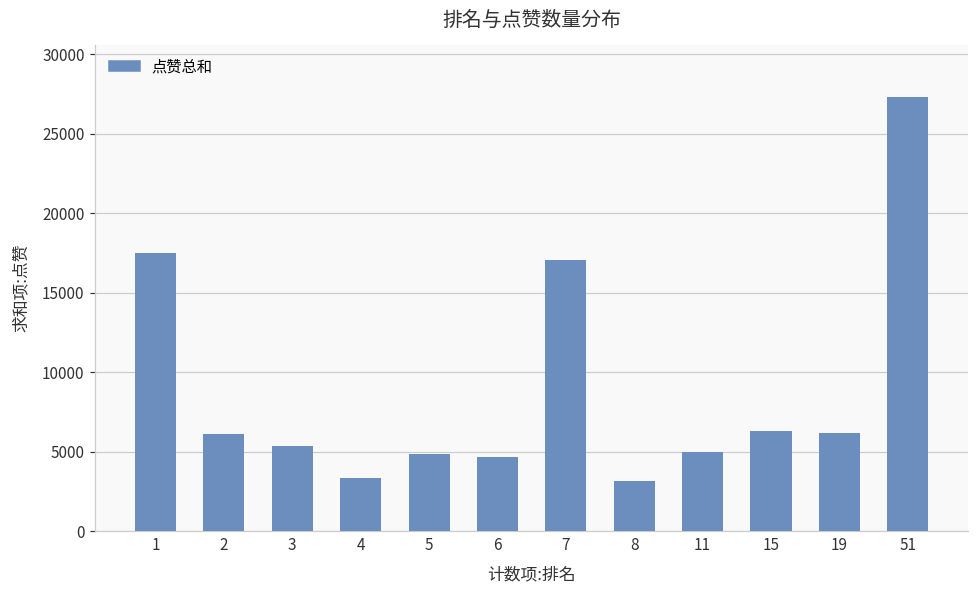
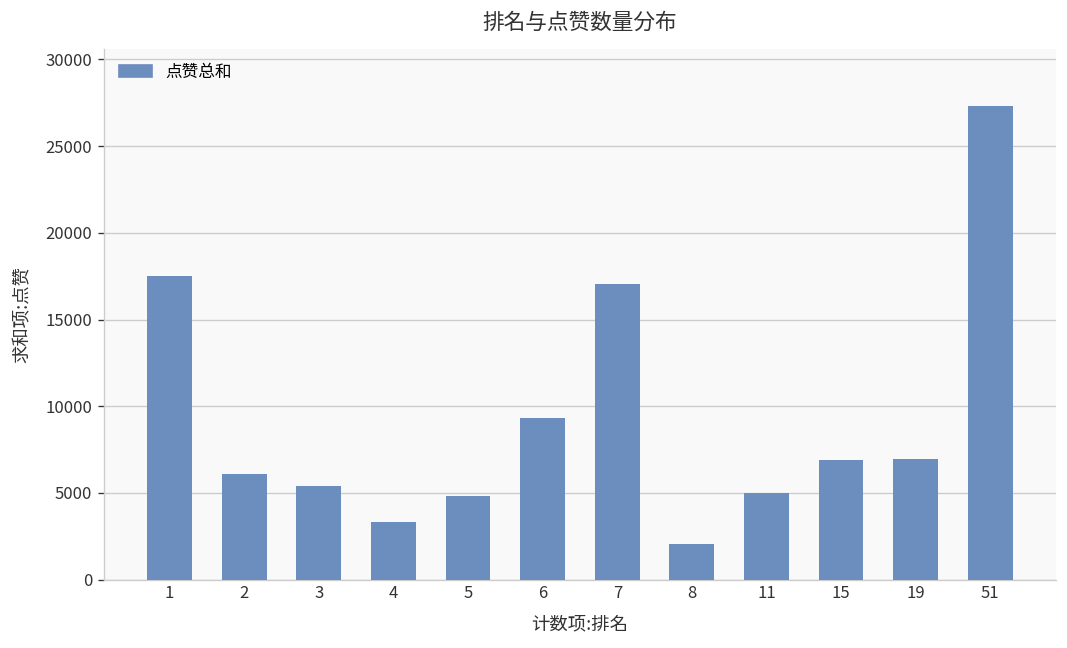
6: 4700 -> 9300
8: 3200 -> 2000
15: 6300 -> 6900
19: 6200 -> 6900
